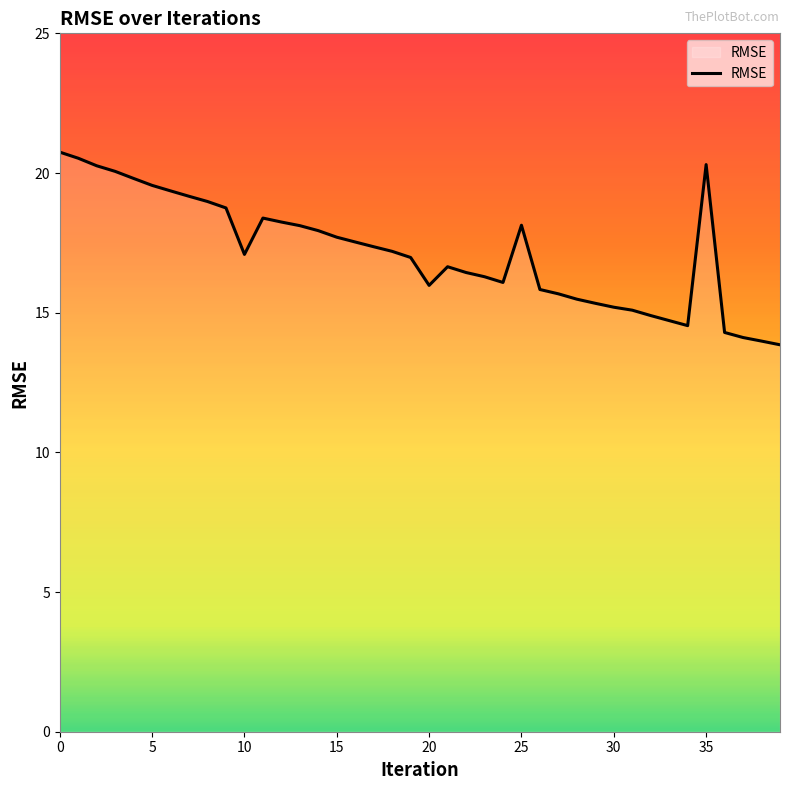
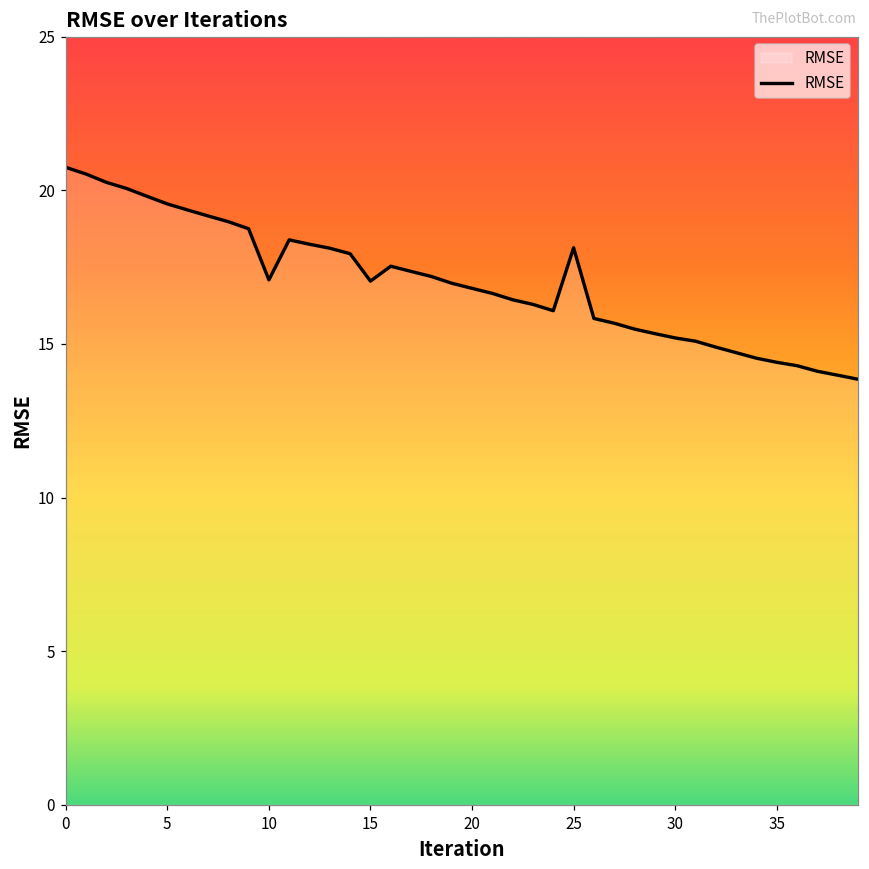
15: 17.7 -> 17.0
20: 16.0 -> 16.8
35: 20.3 -> 14.4
